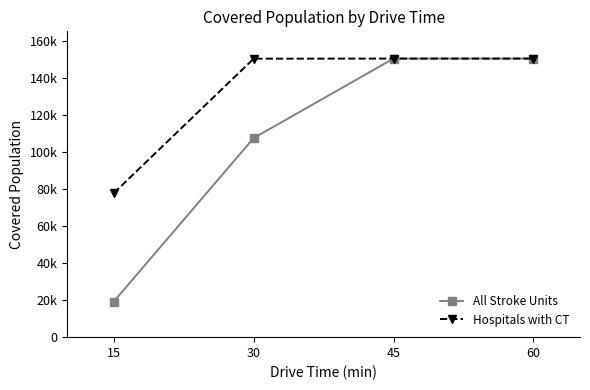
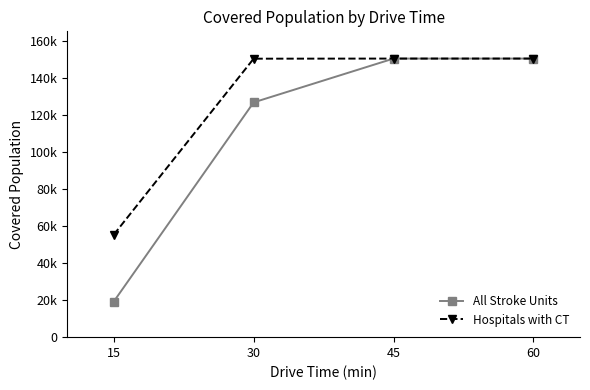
Hospitals with CT, 15: 78000 -> 55000
All Stroke Units, 30: 107000 -> 127000
